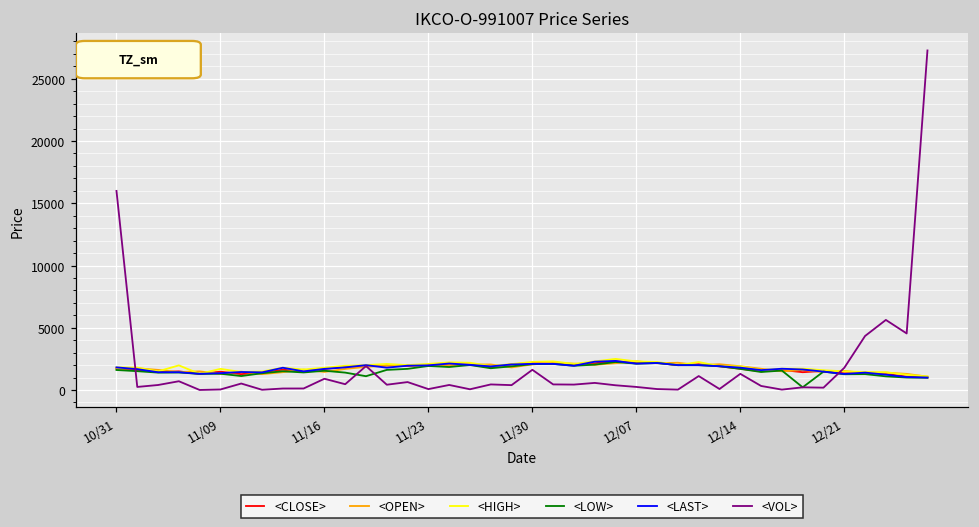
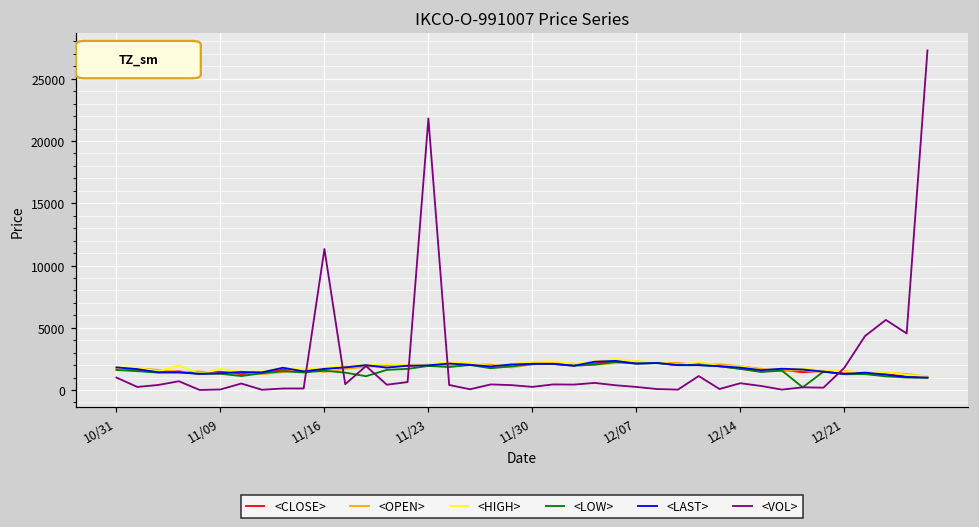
<VOL>, 10/31: 16000 -> 1000
<VOL>, 11/16: 900 -> 11300
<VOL>, 11/23: 100 -> 21800
<VOL>, 11/30: 1600 -> 300
<VOL>, 12/14: 1300 -> 500
